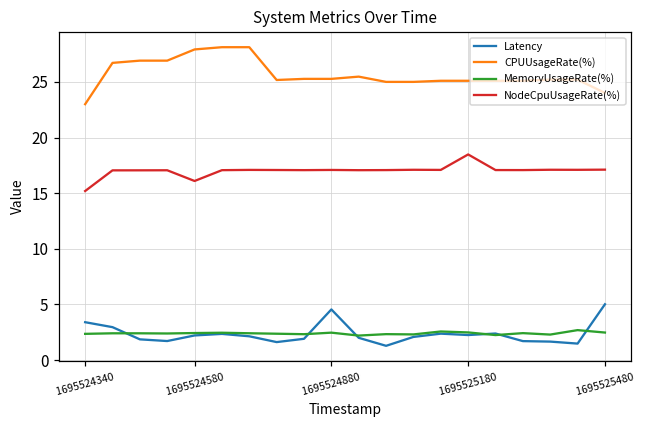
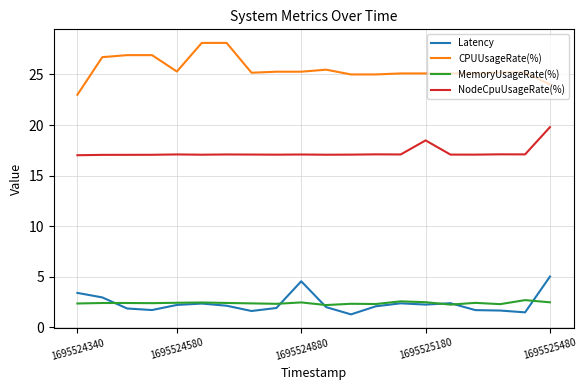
NodeCpuUsageRate(%), 1695524340: 15.2 -> 17.0
CPUUsageRate(%), 1695524580: 27.9 -> 25.3
NodeCpuUsageRate(%), 1695524580: 16.1 -> 17.1
NodeCpuUsageRate(%), 1695525480: 17.1 -> 19.8
